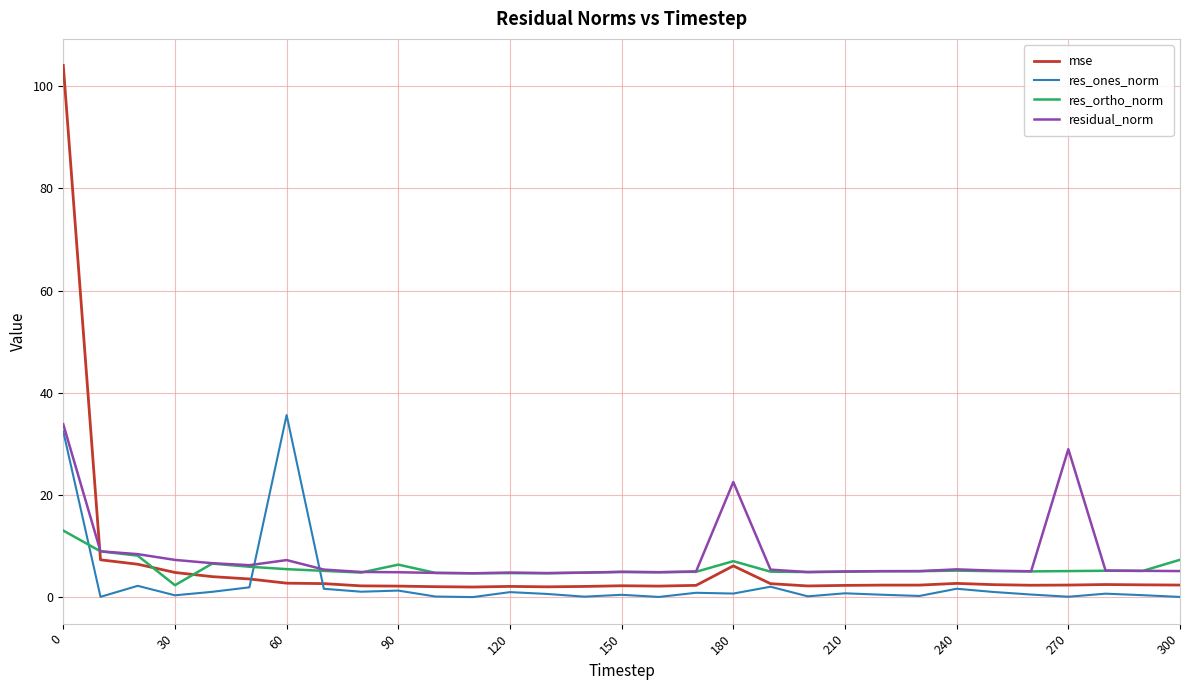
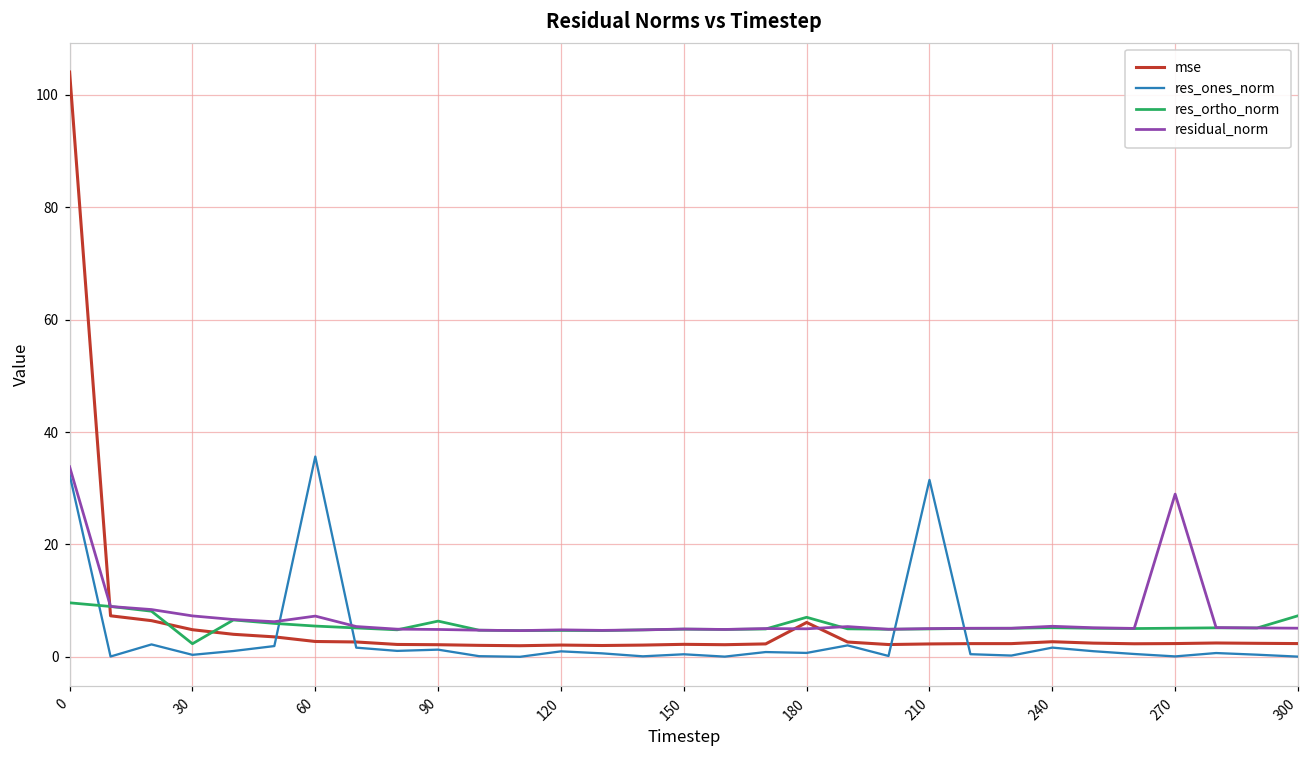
res_ortho_norm, 0: 13 -> 10
residual_norm, 180: 23 -> 5
res_ones_norm, 210: 1 -> 31
